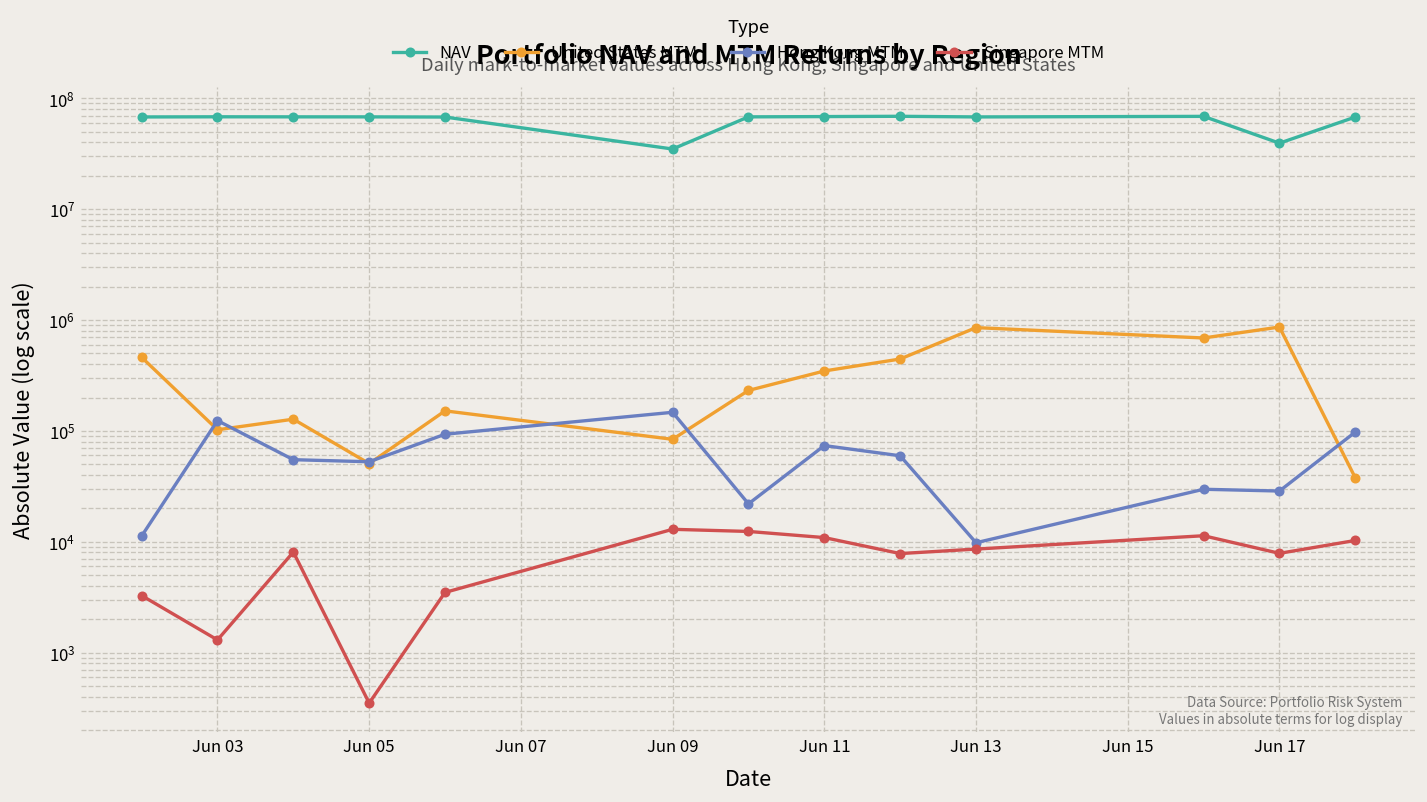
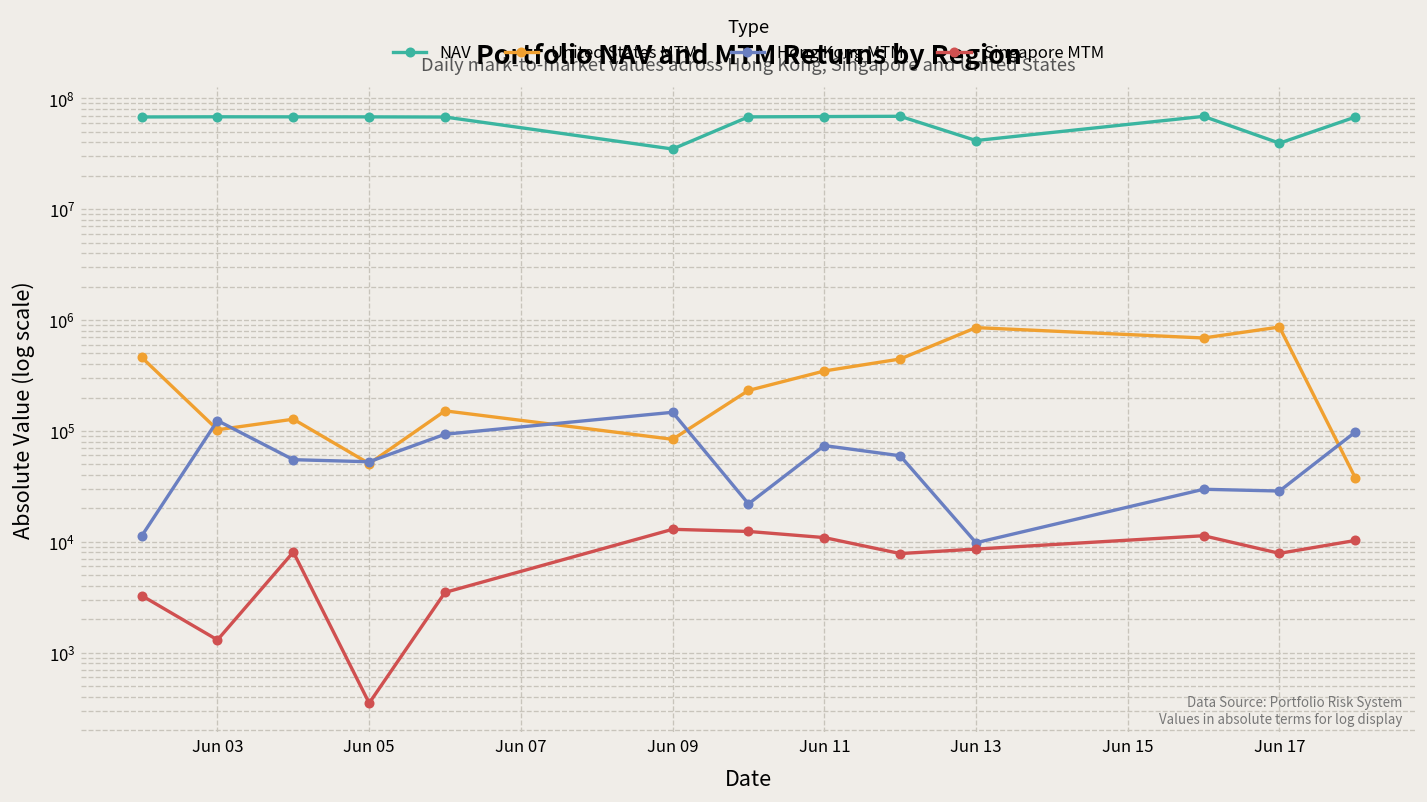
NAV, Jun 13: 70000000 -> 40000000
